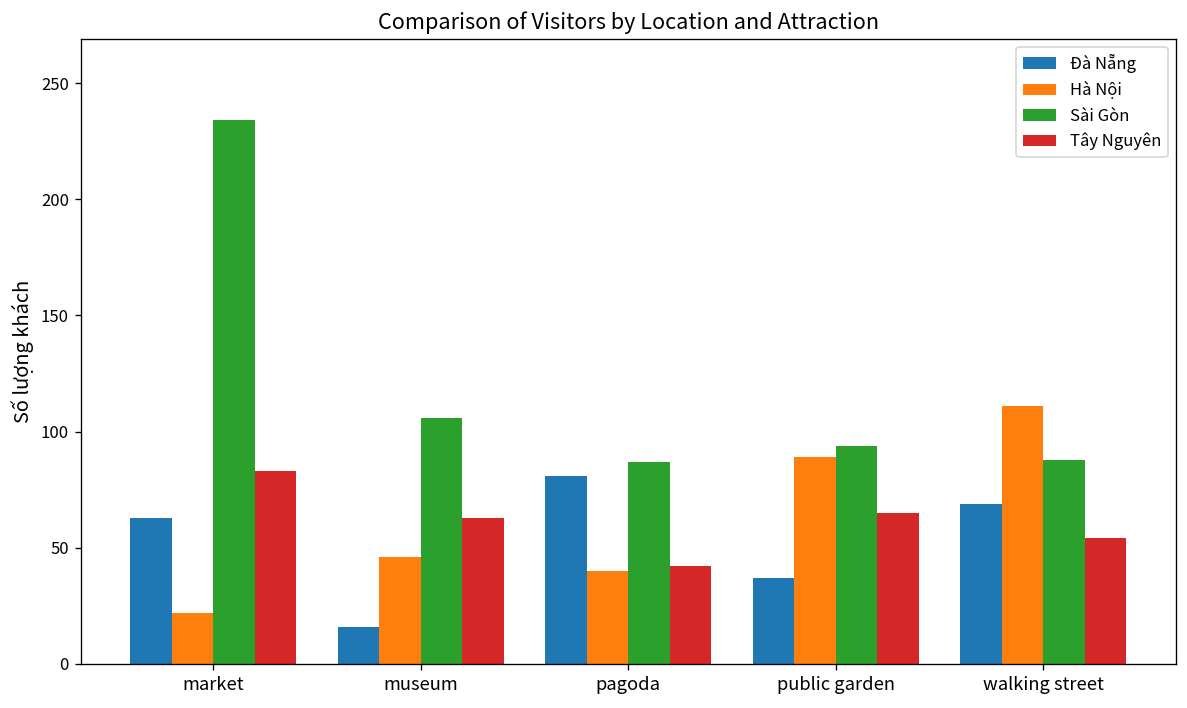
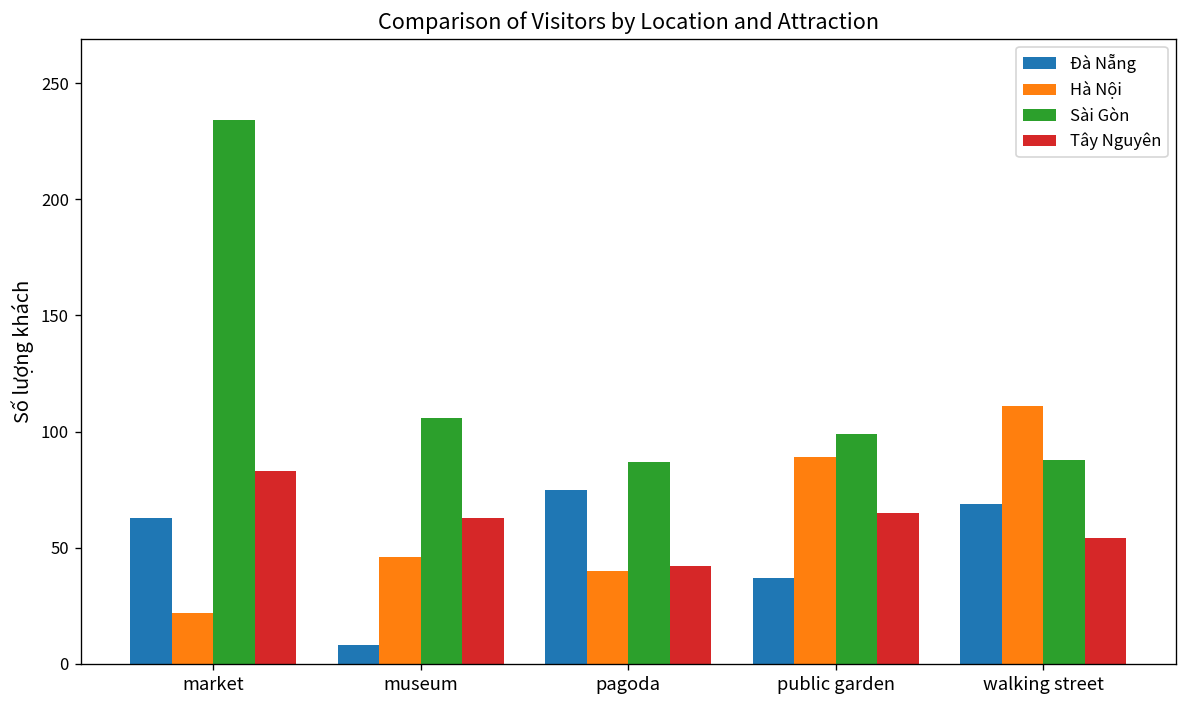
Đà Nẵng, museum: 16 -> 8
Đà Nẵng, pagoda: 81 -> 75
Sài Gòn, public garden: 94 -> 99
